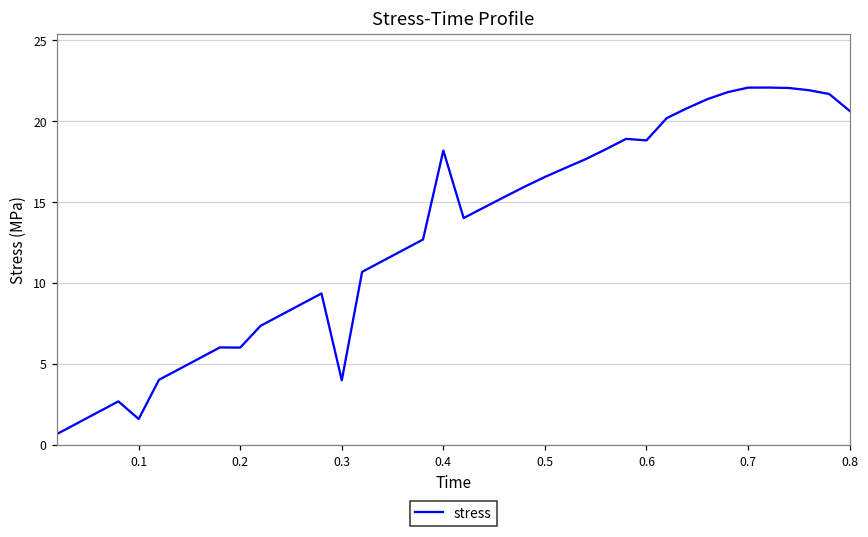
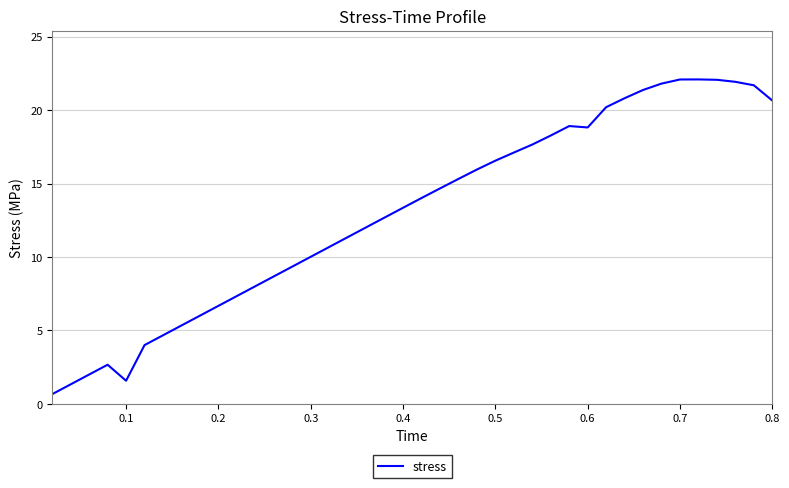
0.2: 6.0 -> 6.7
0.3: 4.0 -> 10.0
0.4: 18.2 -> 13.4
